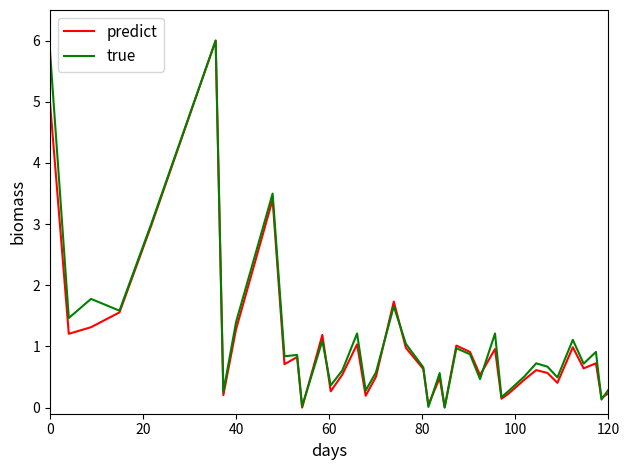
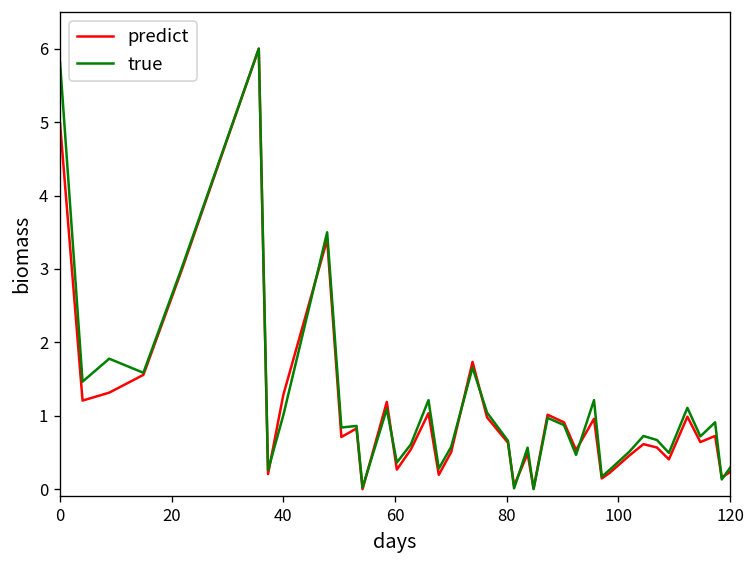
true, 40: 1.4 -> 1.0
